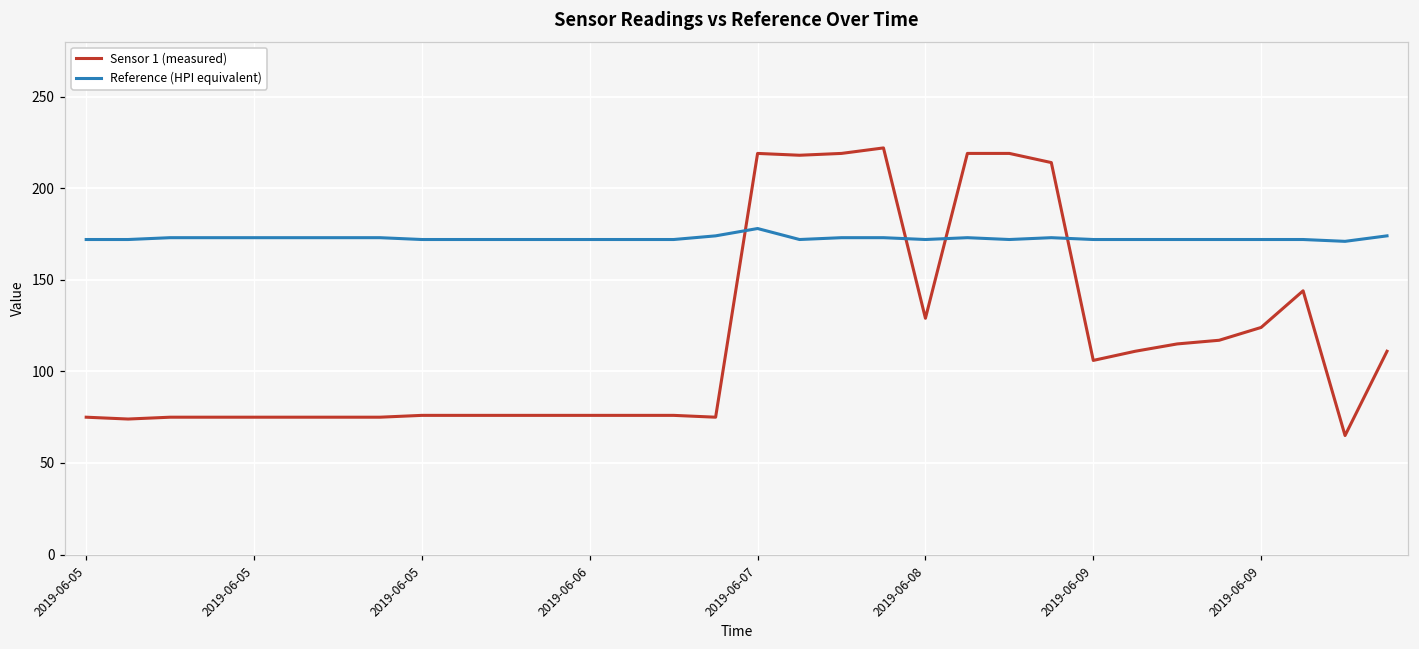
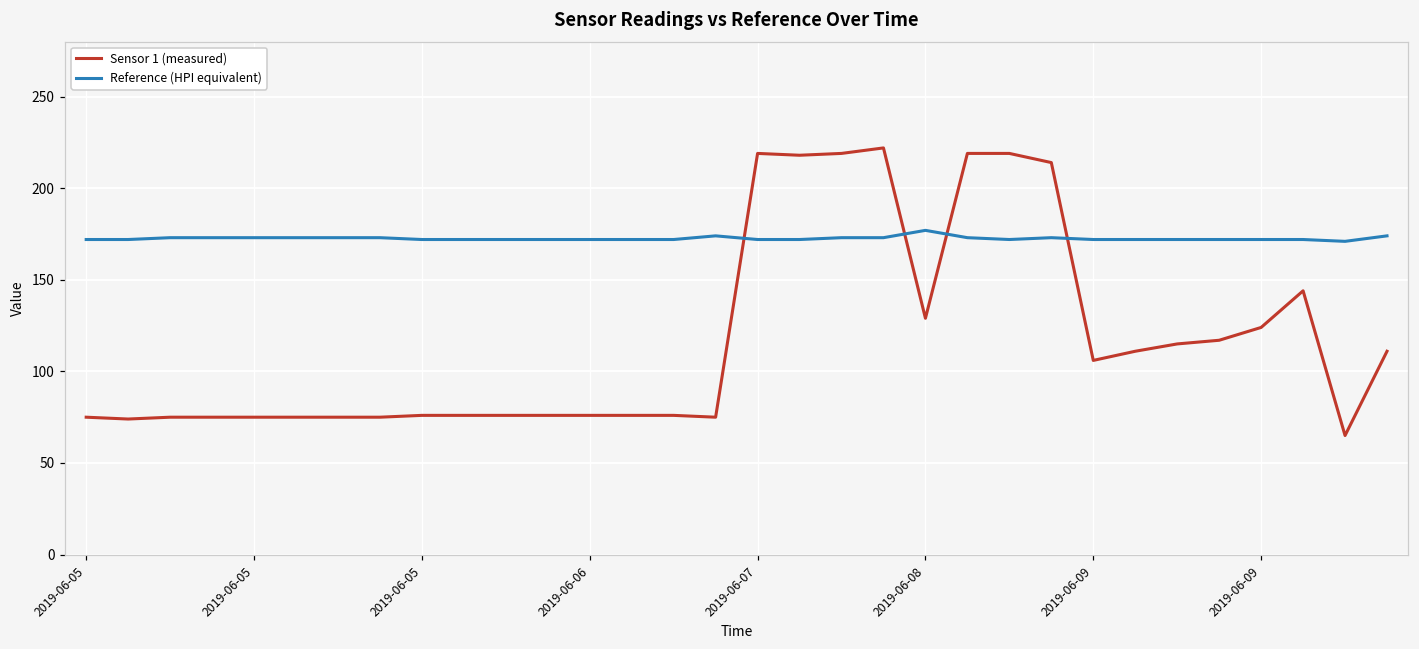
Reference (HPI equivalent), 2019-06-07: 178 -> 172
Reference (HPI equivalent), 2019-06-08: 172 -> 177
